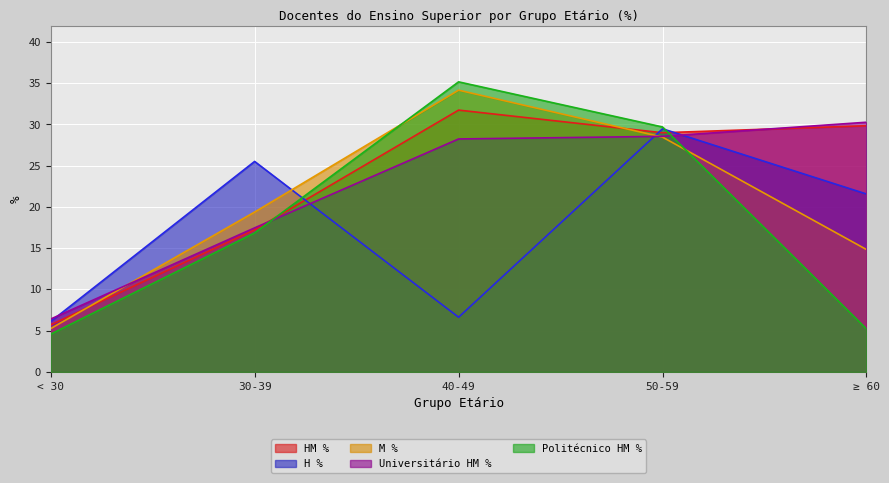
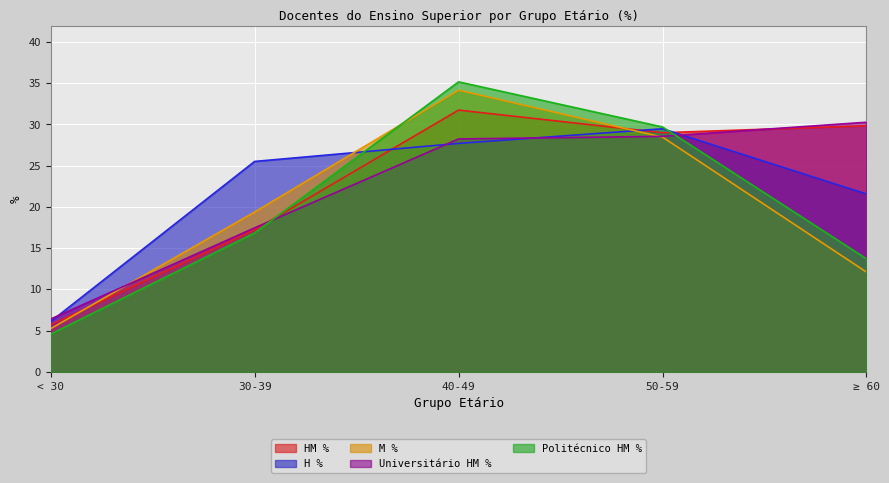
H %, 40-49: 7 -> 28
M %, ≥ 60: 15 -> 12
Politécnico HM %, ≥ 60: 5 -> 14
